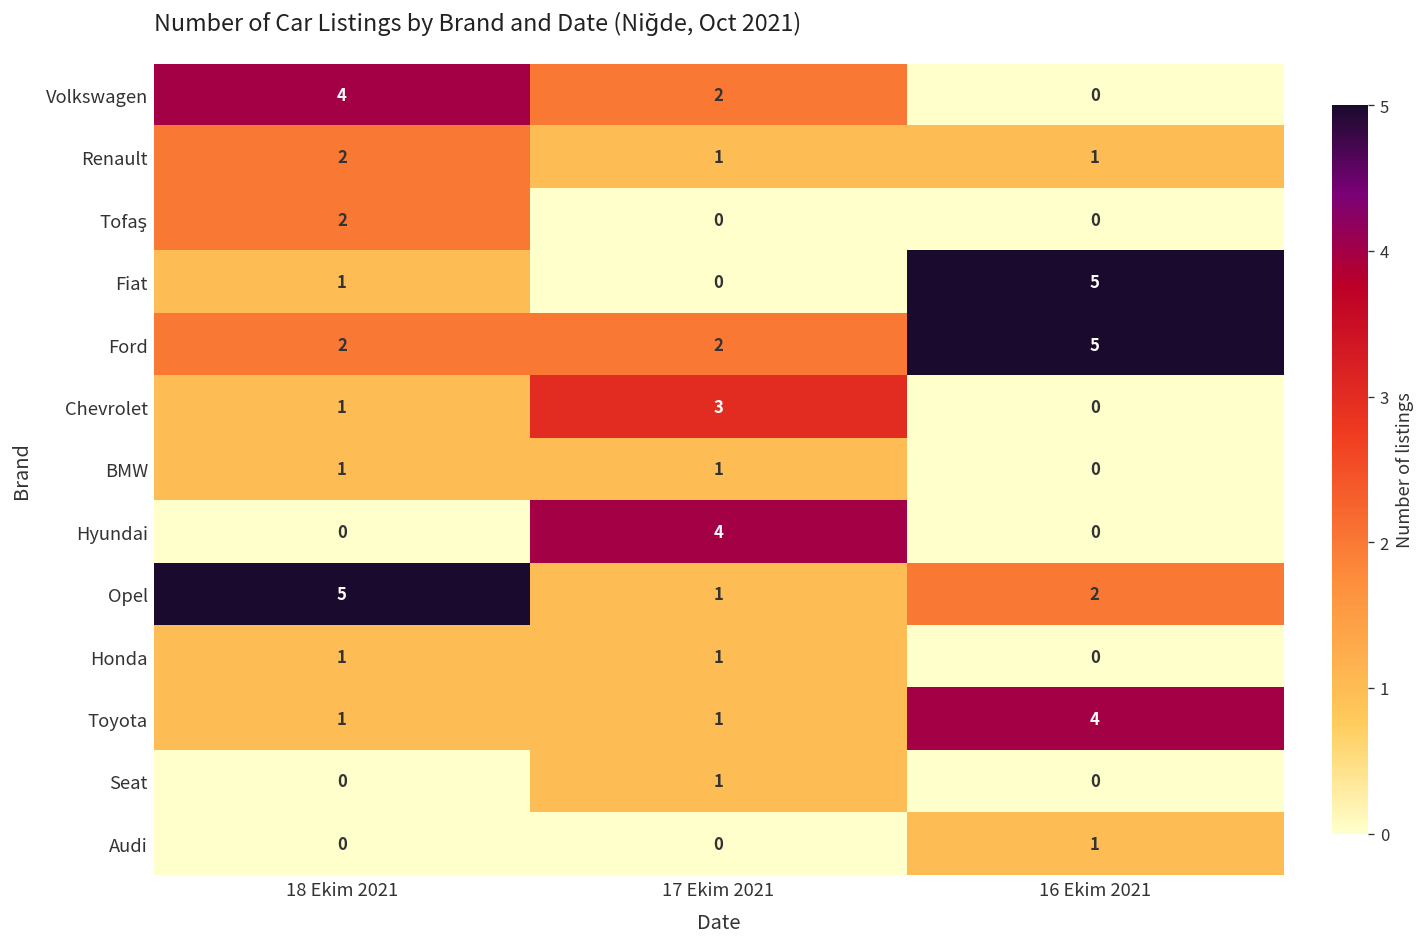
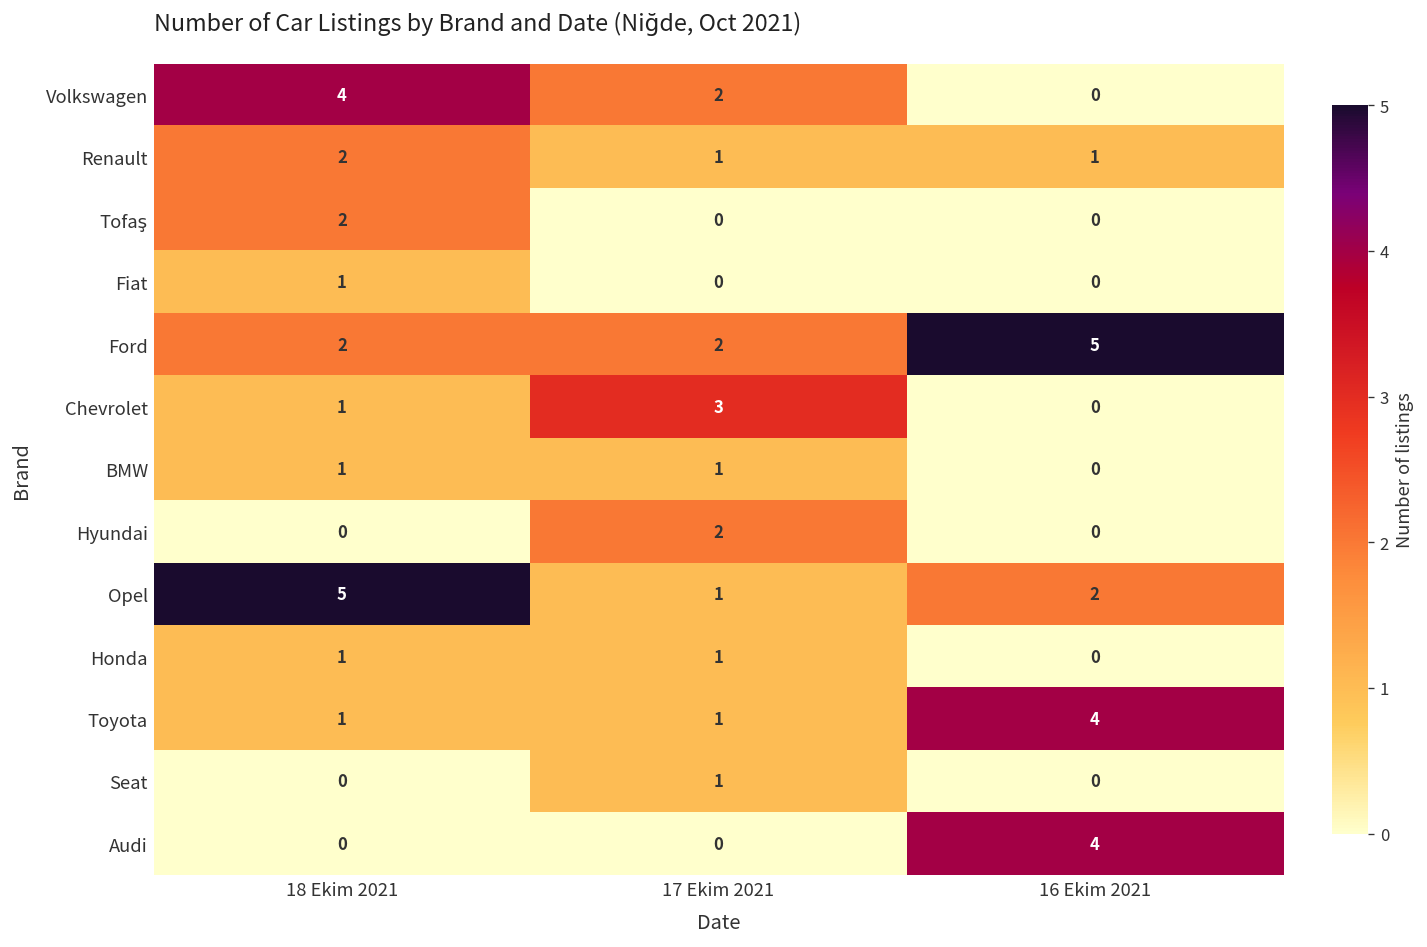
Fiat, 16 Ekim 2021: 5 -> 0
Hyundai, 17 Ekim 2021: 4 -> 2
Audi, 16 Ekim 2021: 1 -> 4
